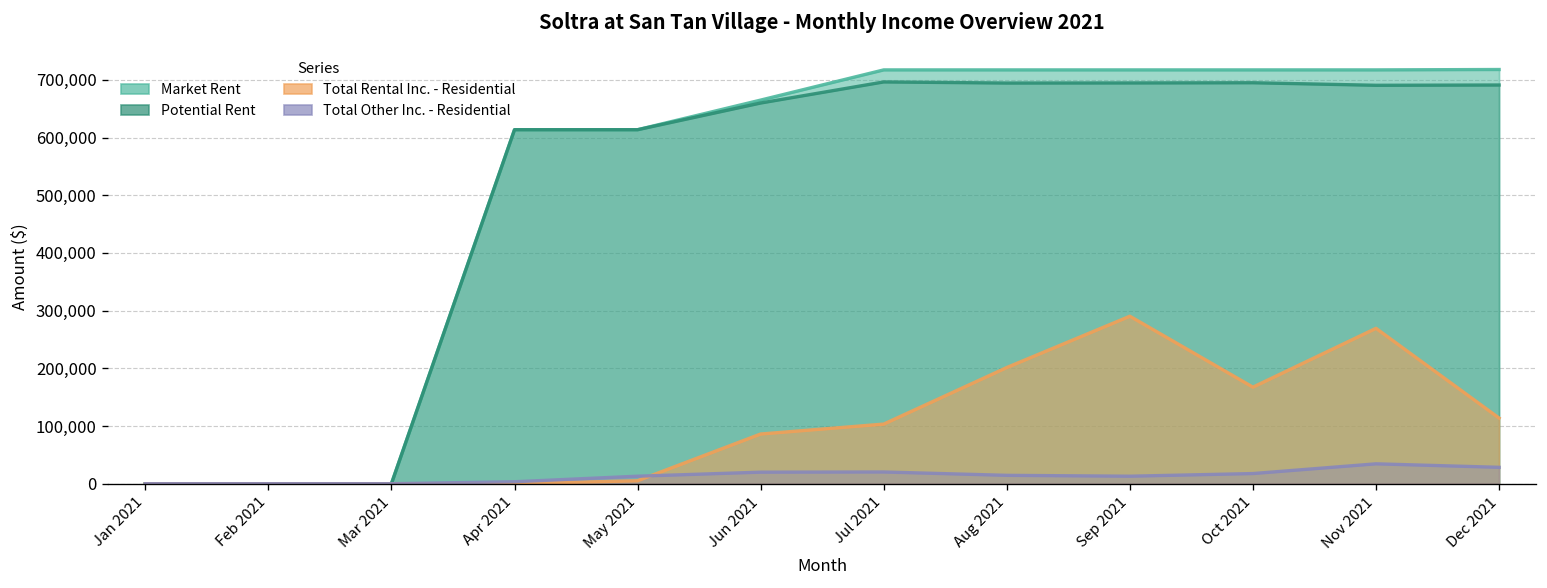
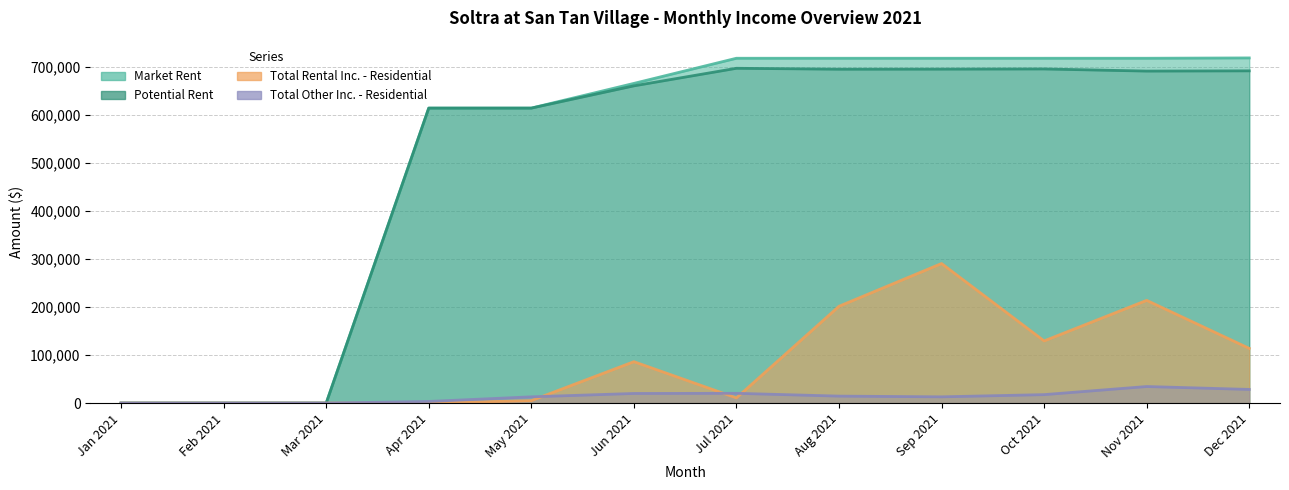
Total Rental Inc. - Residential, Jul 2021: 100,000 -> 10,000
Total Rental Inc. - Residential, Oct 2021: 170,000 -> 130,000
Total Rental Inc. - Residential, Nov 2021: 270,000 -> 210,000
